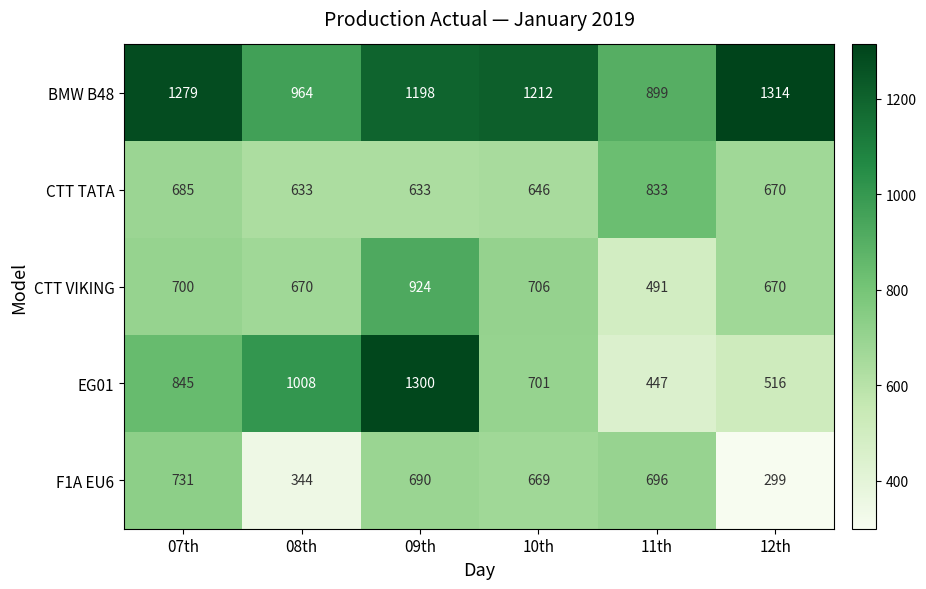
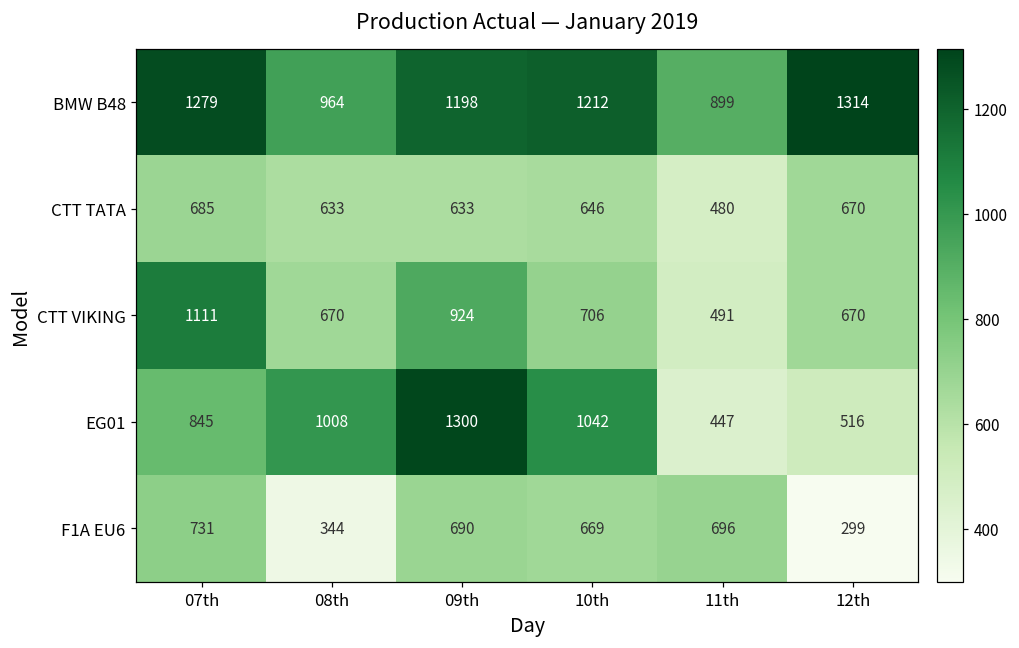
CTT TATA, 11th: 833 -> 480
CTT VIKING, 07th: 700 -> 1111
EG01, 10th: 701 -> 1042
